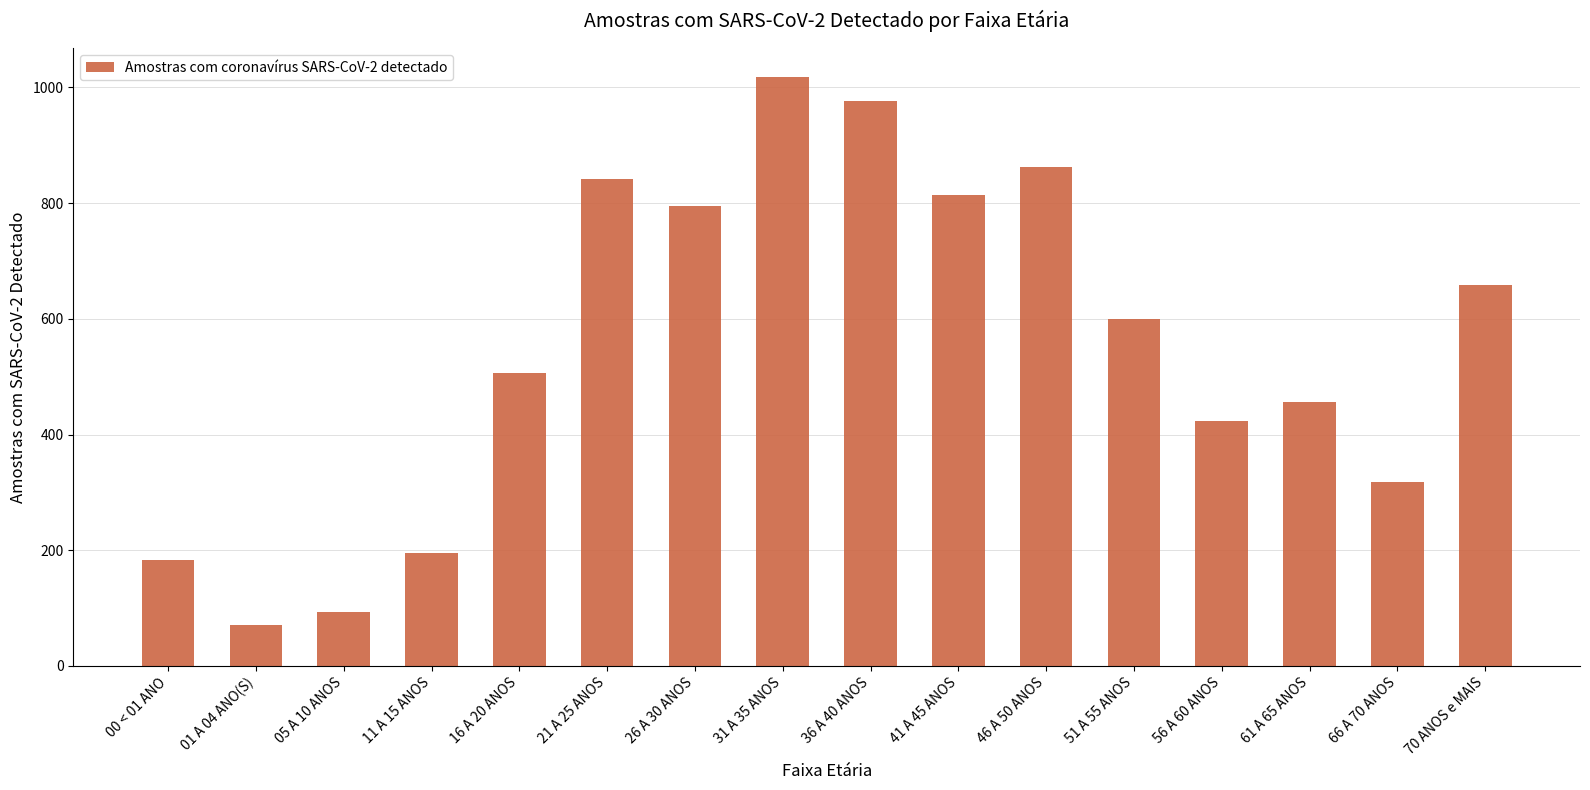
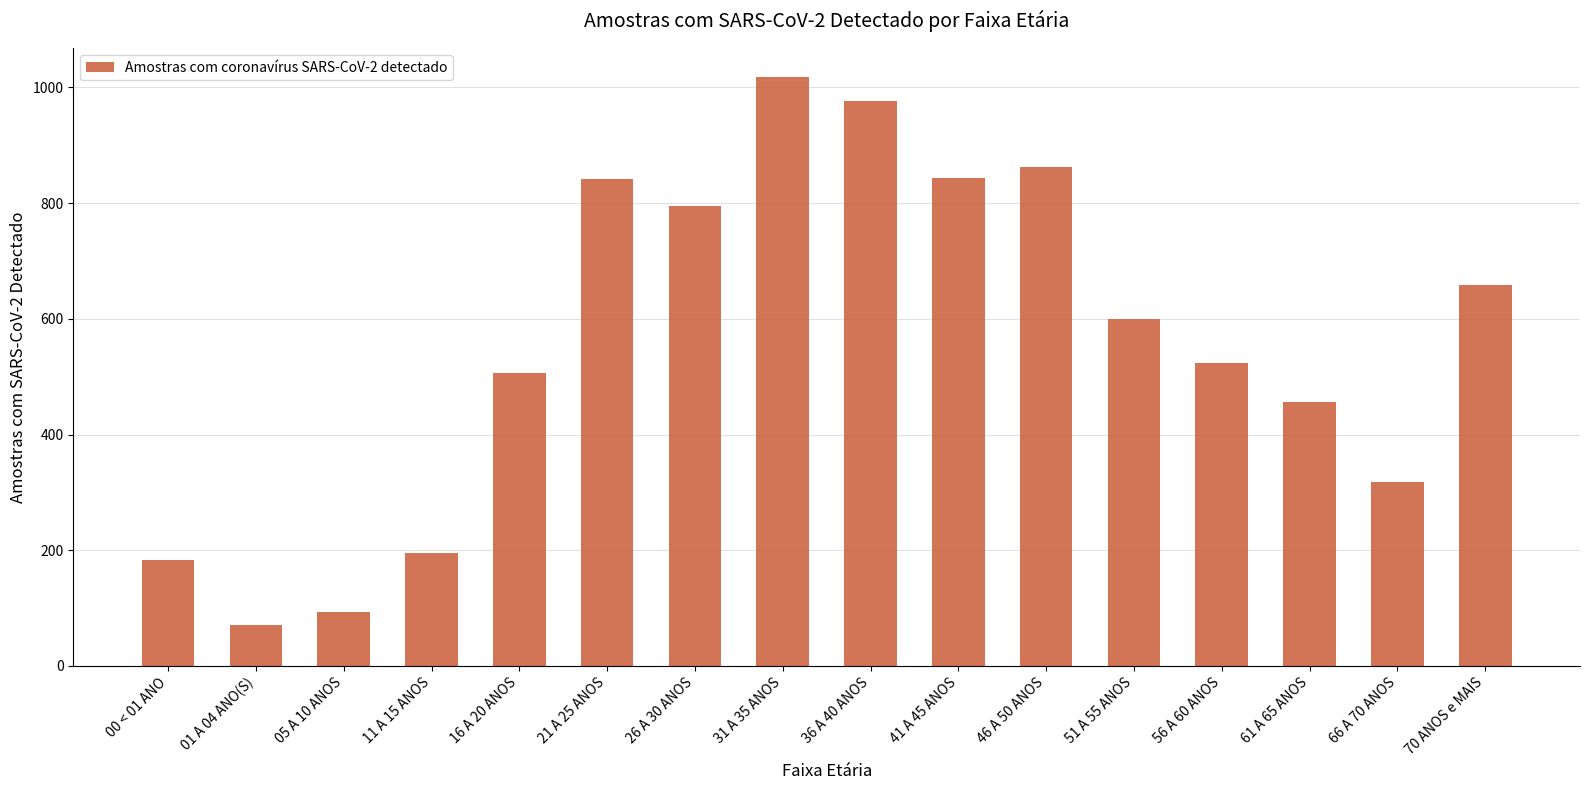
41 A 45 ANOS: 810 -> 840
56 A 60 ANOS: 420 -> 520
